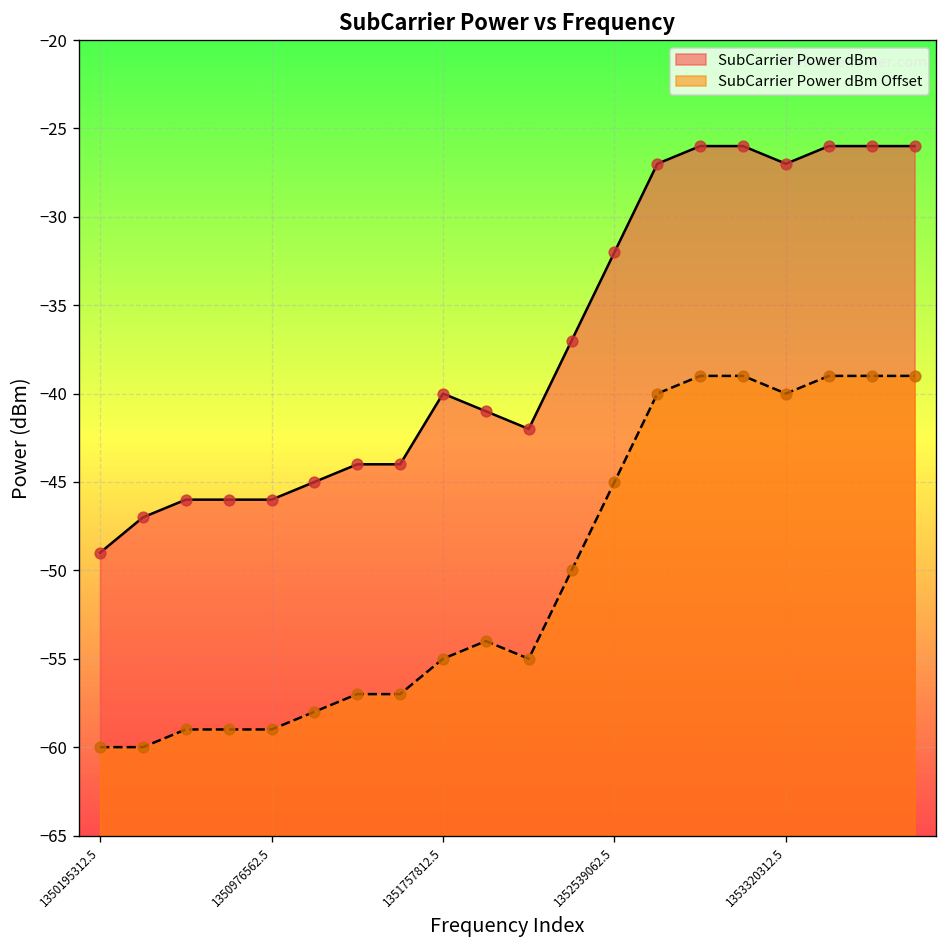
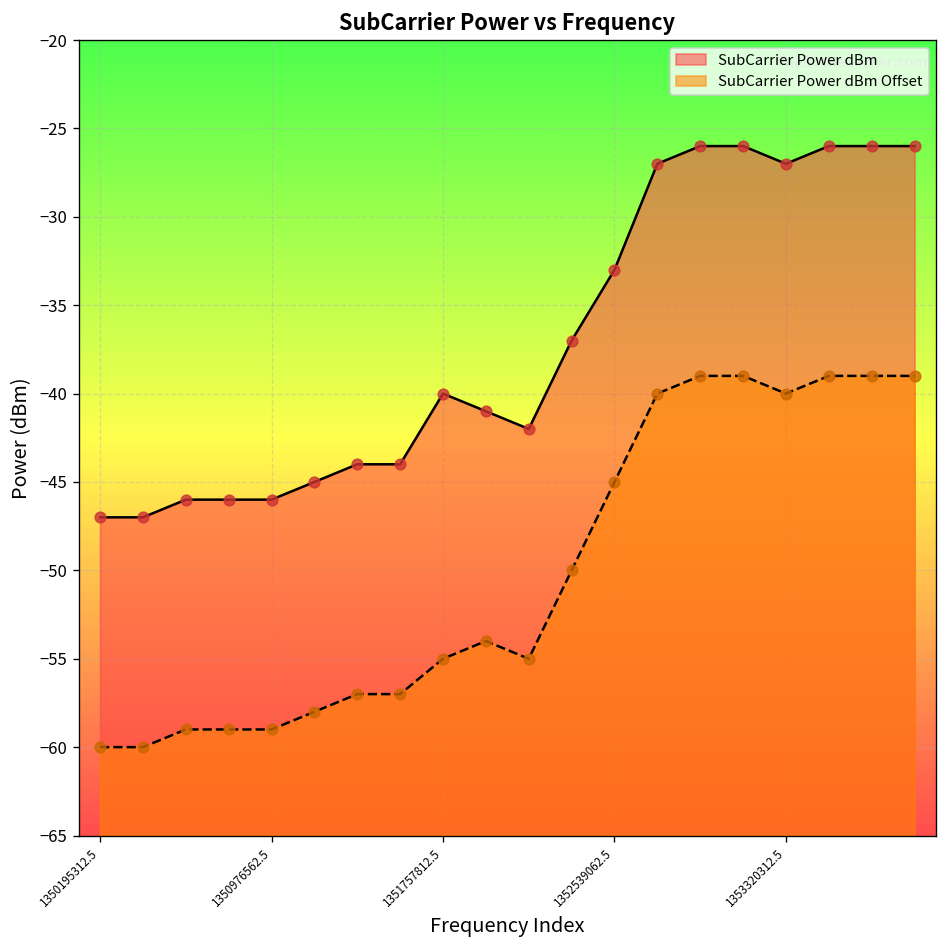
SubCarrier Power dBm, 1350195312.5: -49 -> -47
SubCarrier Power dBm, 1352539062.5: -32 -> -33
